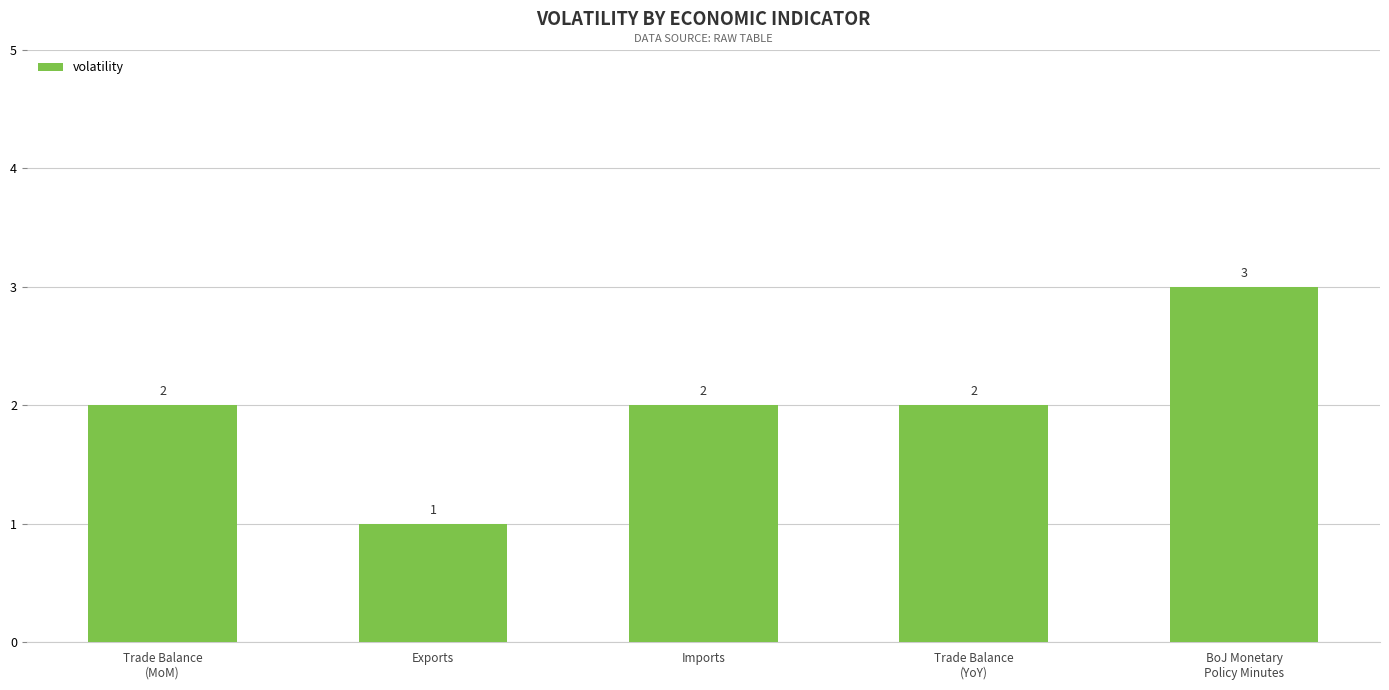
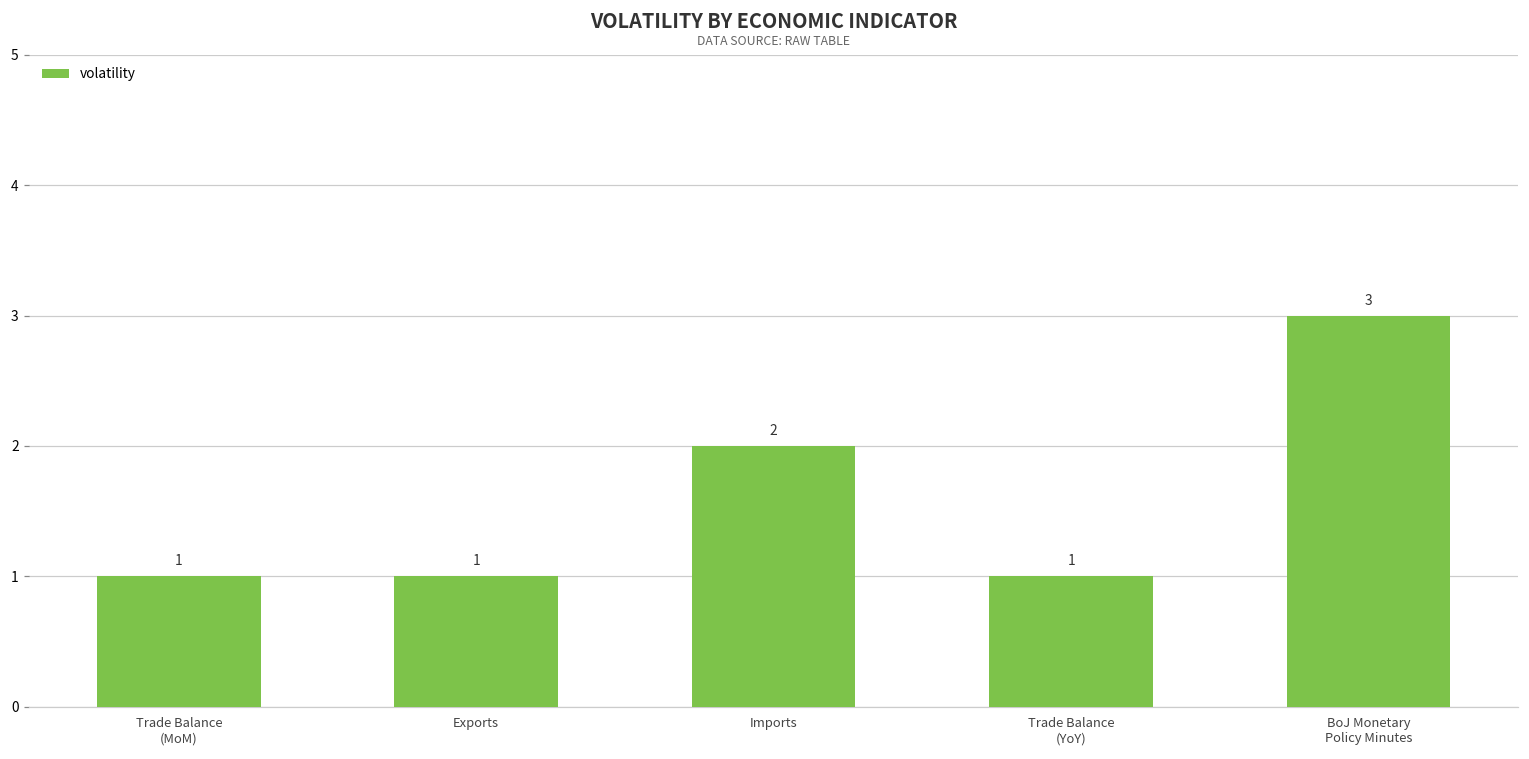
Trade Balance (MoM): 2 -> 1
Trade Balance (YoY): 2 -> 1
